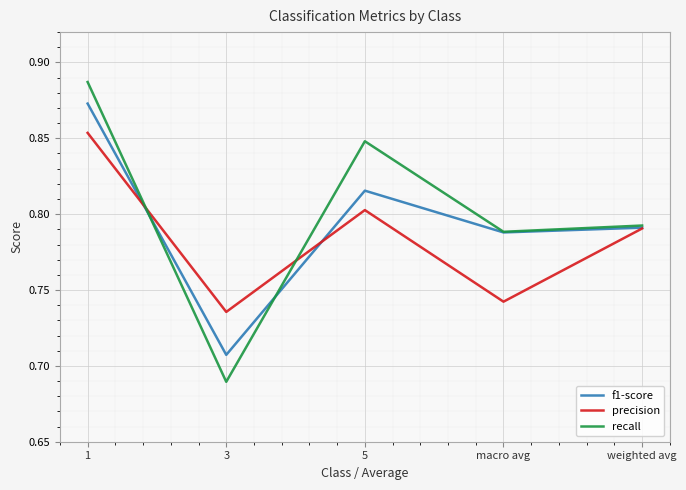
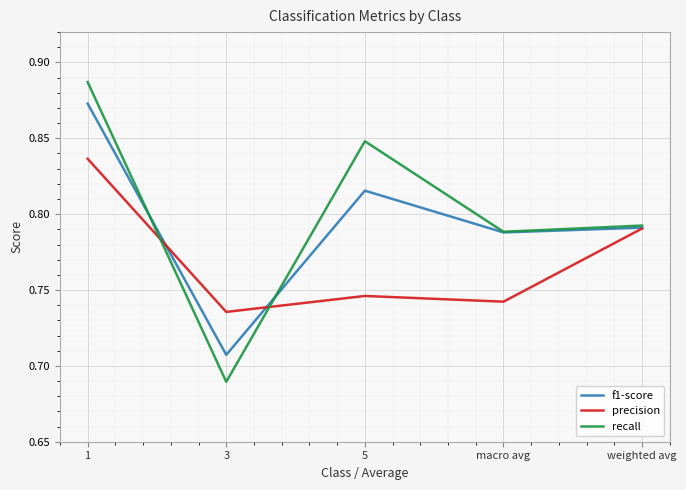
precision, 1: 0.854 -> 0.837
precision, 5: 0.803 -> 0.746
